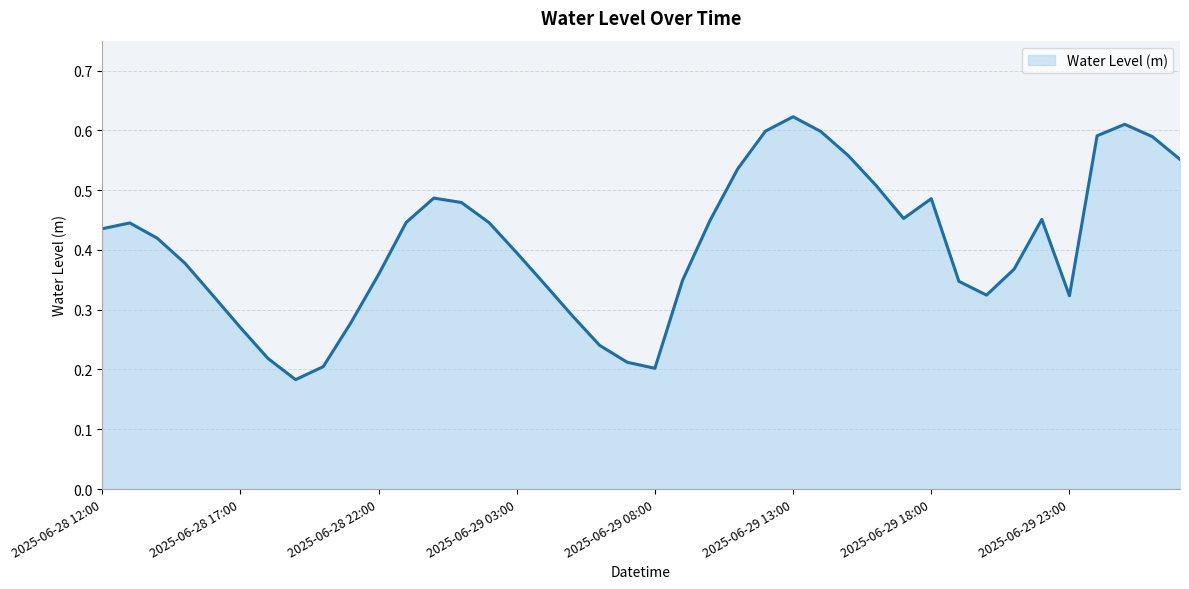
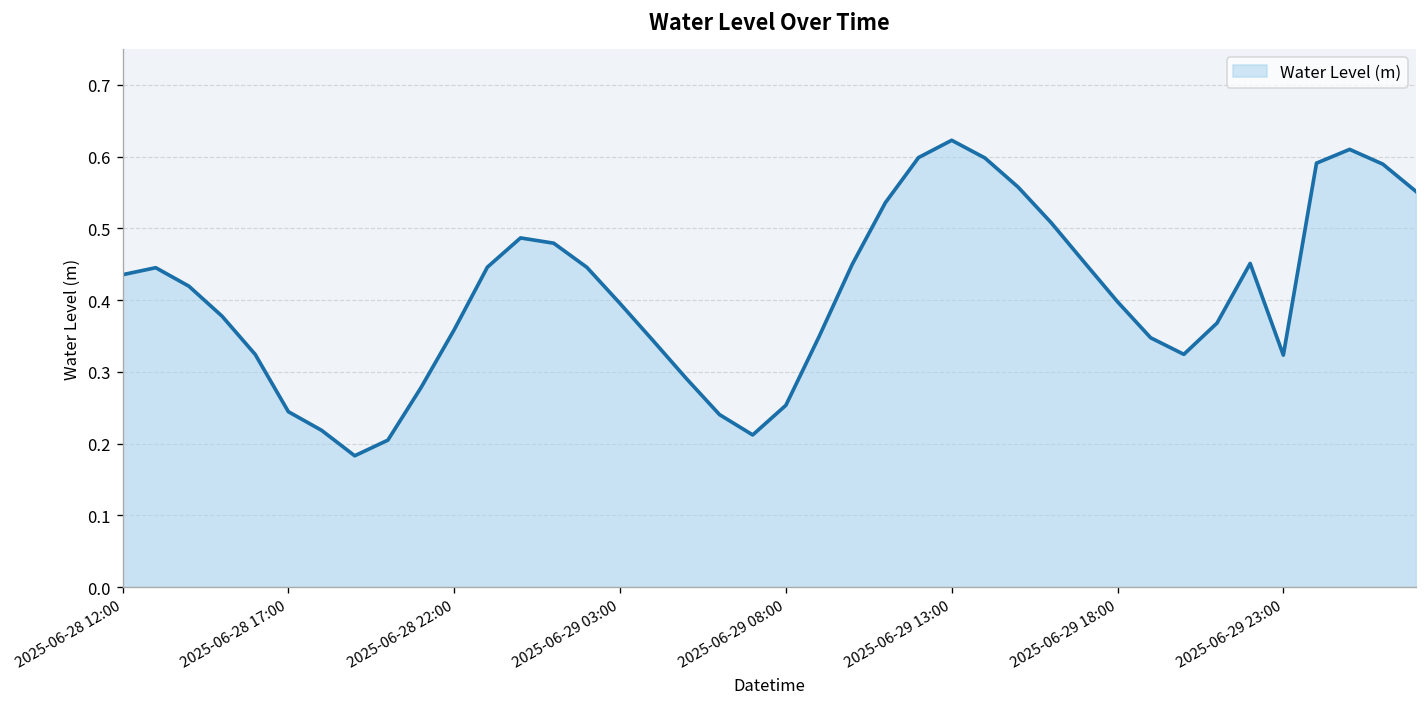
2025-06-28 17:00: 0.27 -> 0.24
2025-06-29 08:00: 0.20 -> 0.25
2025-06-29 18:00: 0.49 -> 0.40
